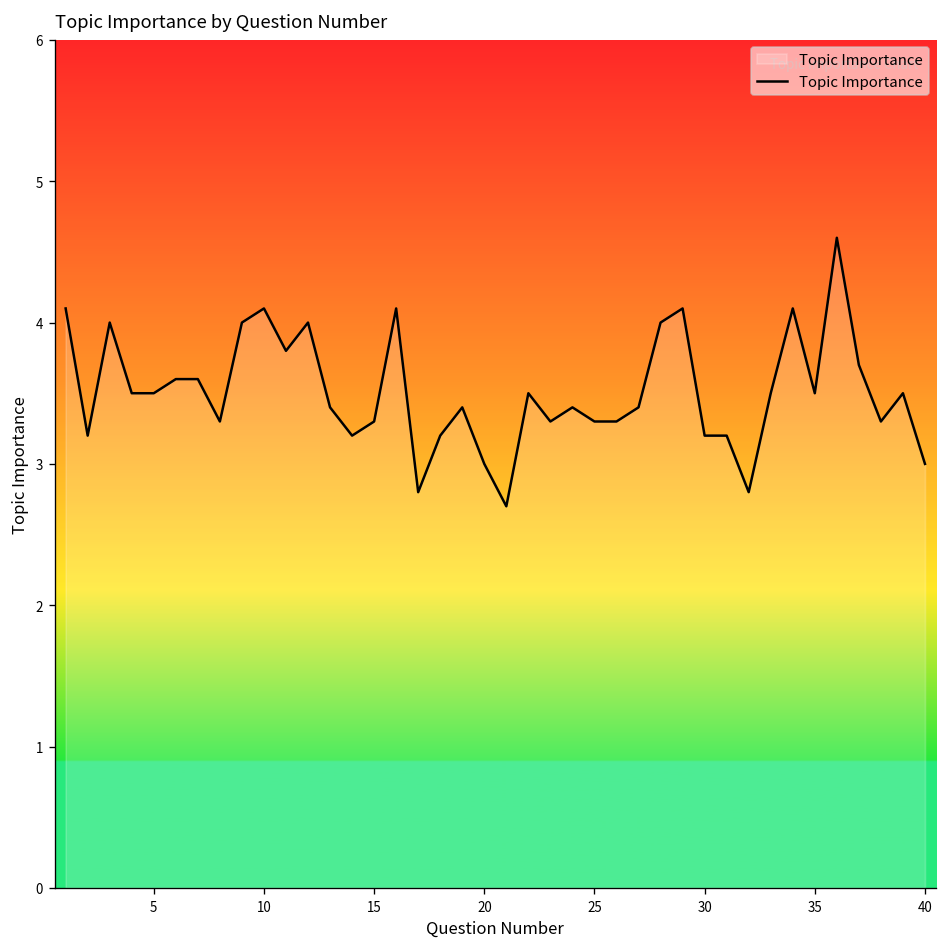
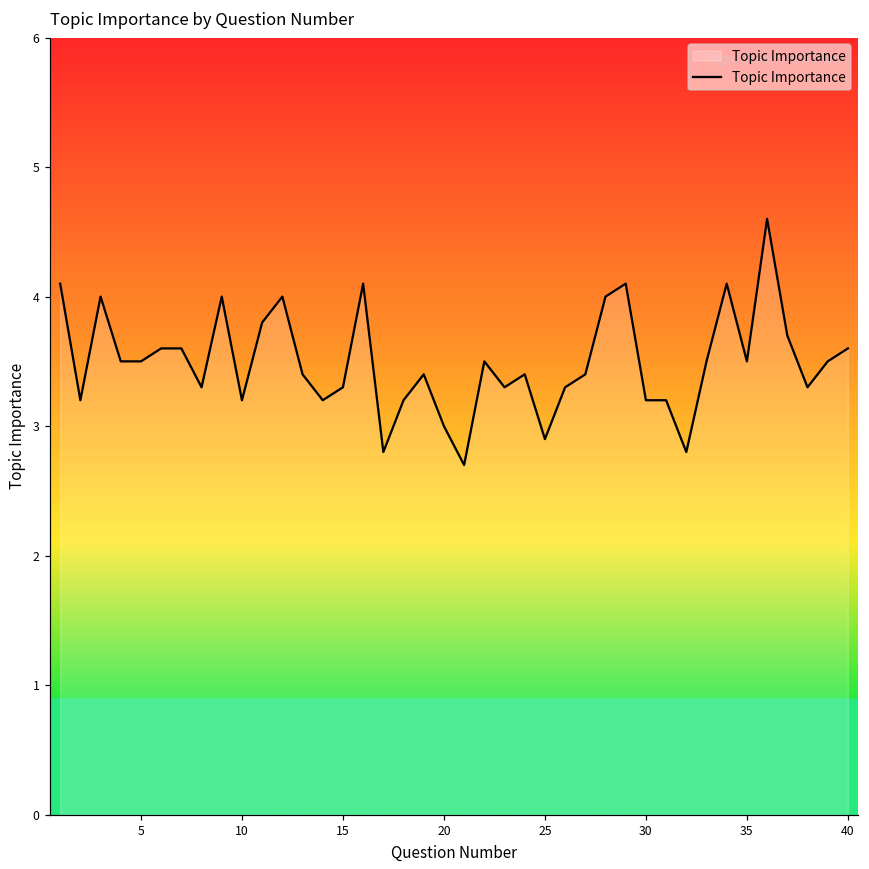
10: 4.1 -> 3.2
25: 3.3 -> 2.9
40: 3.0 -> 3.6
